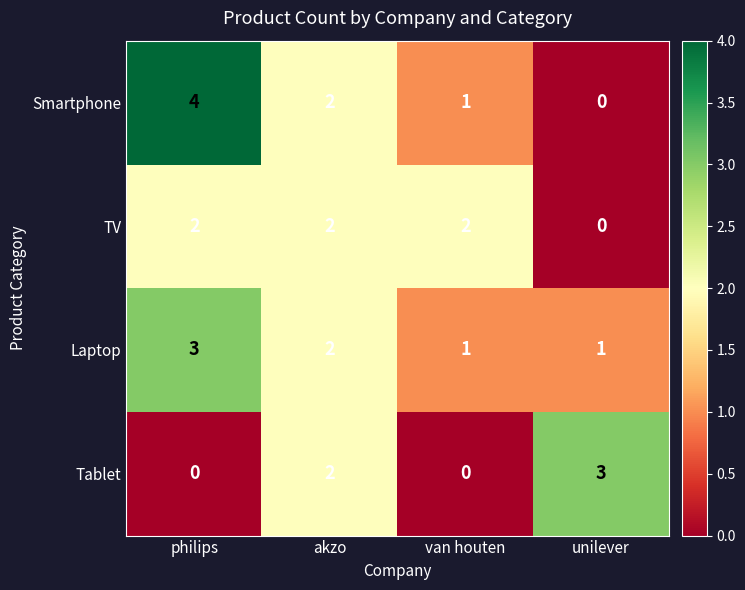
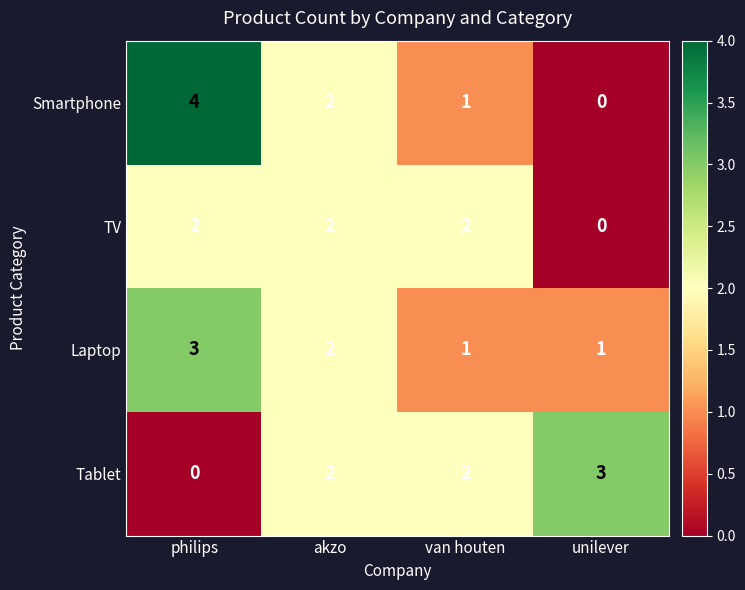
Tablet, van houten: 0 -> 2
